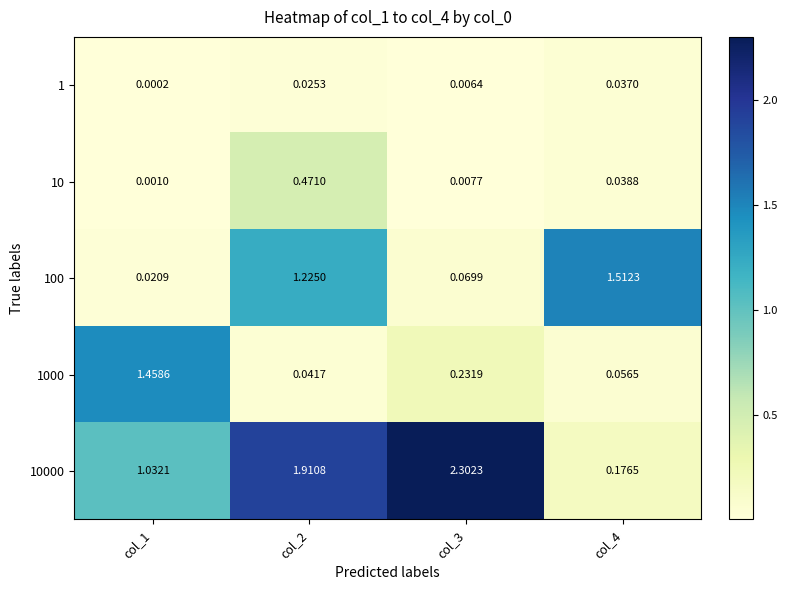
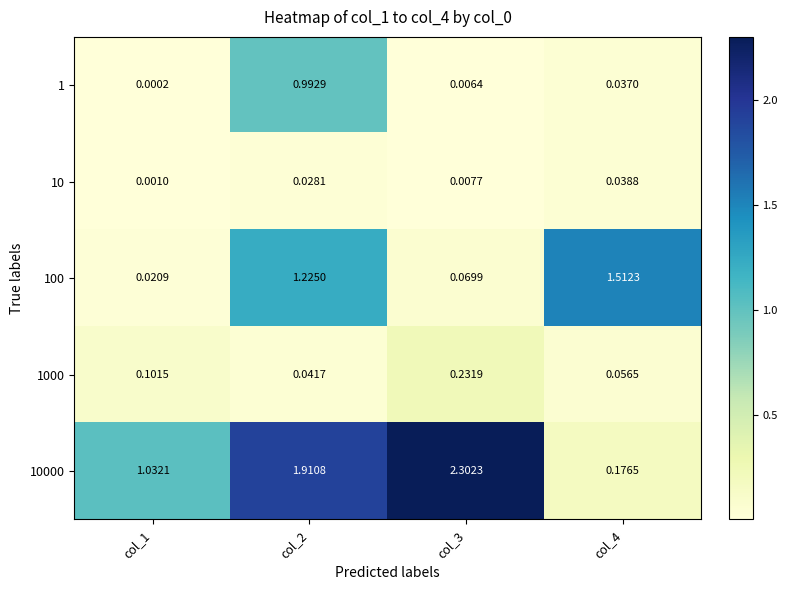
1, col_2: 0.0253 -> 0.9929
10, col_2: 0.4710 -> 0.0281
1000, col_1: 1.4586 -> 0.1015
